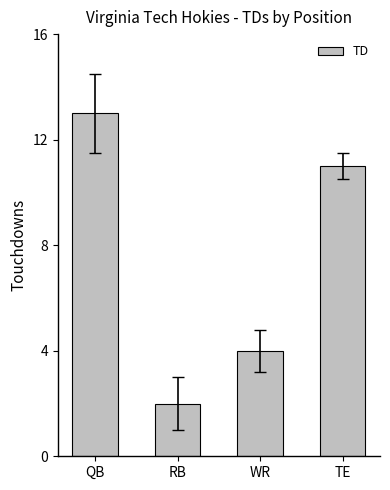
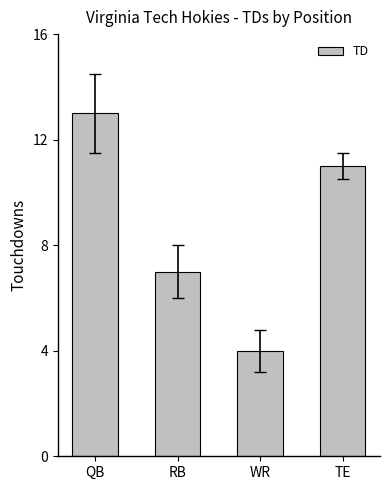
TD, RB: 2 -> 7
